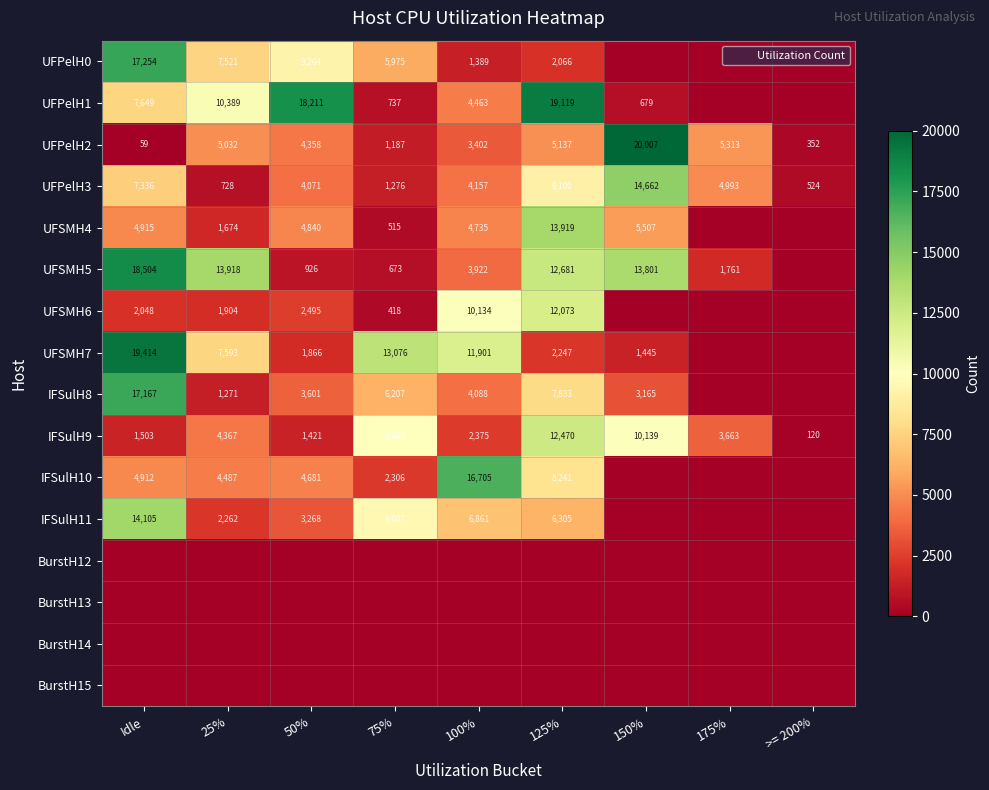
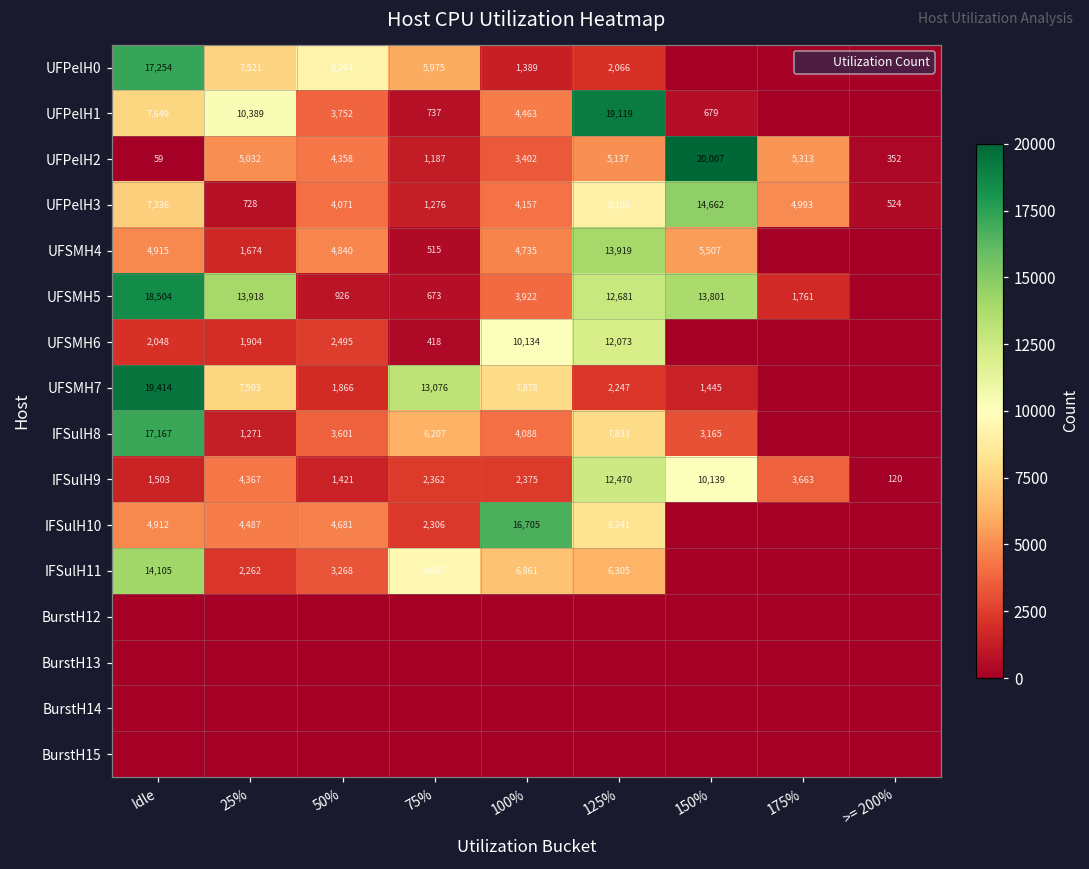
UFPelH1, 50%: 18,211 -> 3,752
UFSMH7, 100%: 11,901 -> 7,878
IFSulH9, 75%: 9,967 -> 2,362
